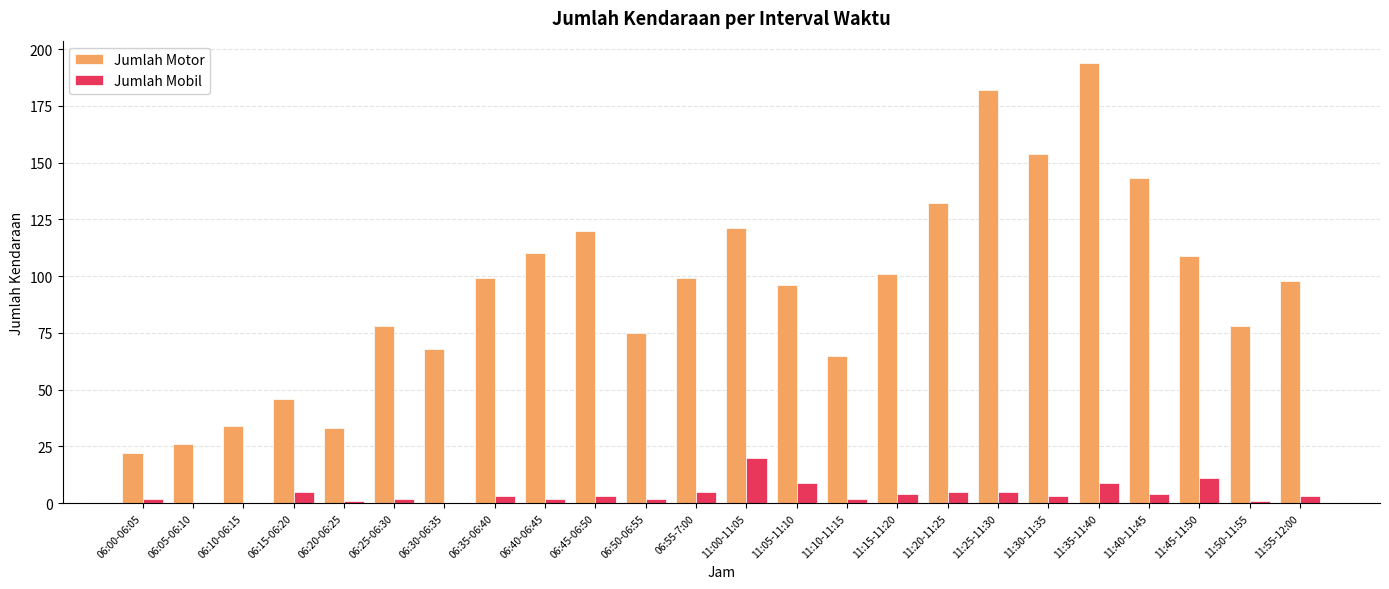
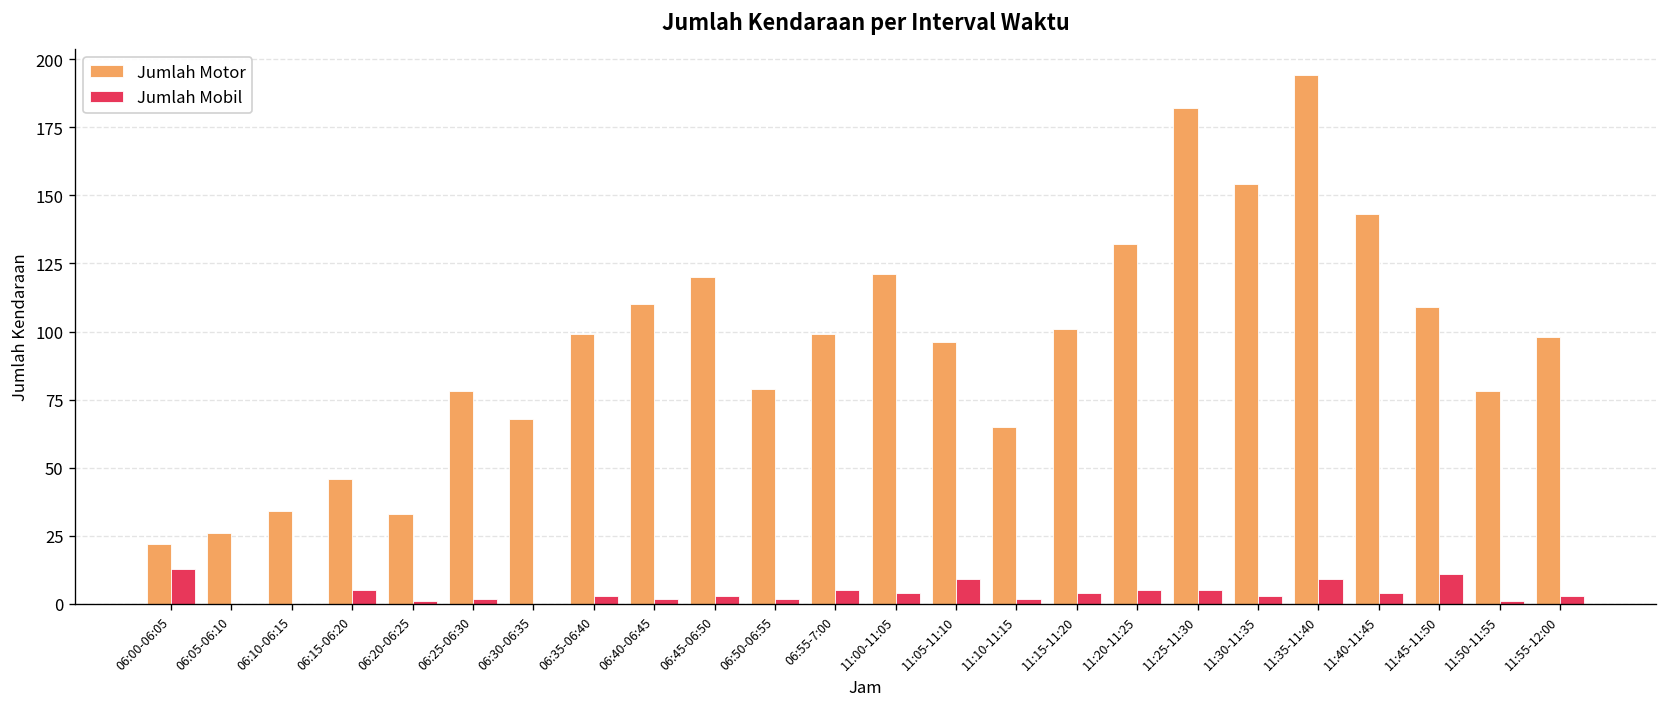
Jumlah Mobil, 06:00-06:05: 2 -> 13
Jumlah Motor, 06:50-06:55: 75 -> 79
Jumlah Mobil, 11:00-11:05: 20 -> 4
